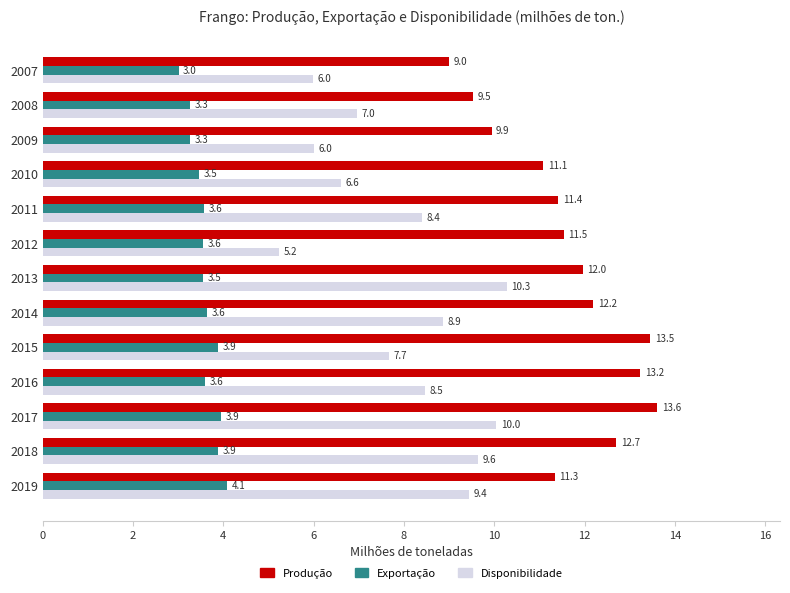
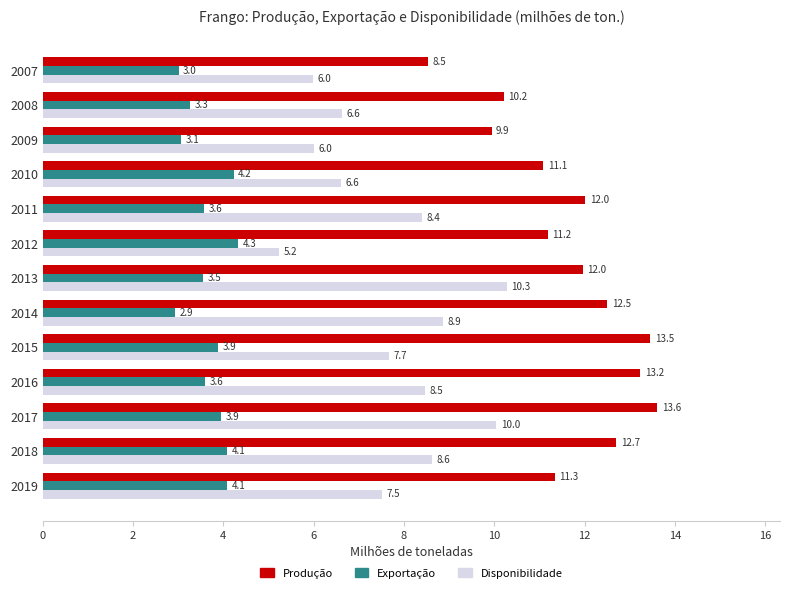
Produção, 2007: 9.0 -> 8.5
Produção, 2008: 9.5 -> 10.2
Disponibilidade, 2008: 7.0 -> 6.6
Exportação, 2009: 3.3 -> 3.1
Exportação, 2010: 3.5 -> 4.2
Produção, 2011: 11.4 -> 12.0
Produção, 2012: 11.5 -> 11.2
Exportação, 2012: 3.6 -> 4.3
Produção, 2014: 12.2 -> 12.5
Exportação, 2014: 3.6 -> 2.9
Exportação, 2018: 3.9 -> 4.1
Disponibilidade, 2018: 9.6 -> 8.6
Disponibilidade, 2019: 9.4 -> 7.5
